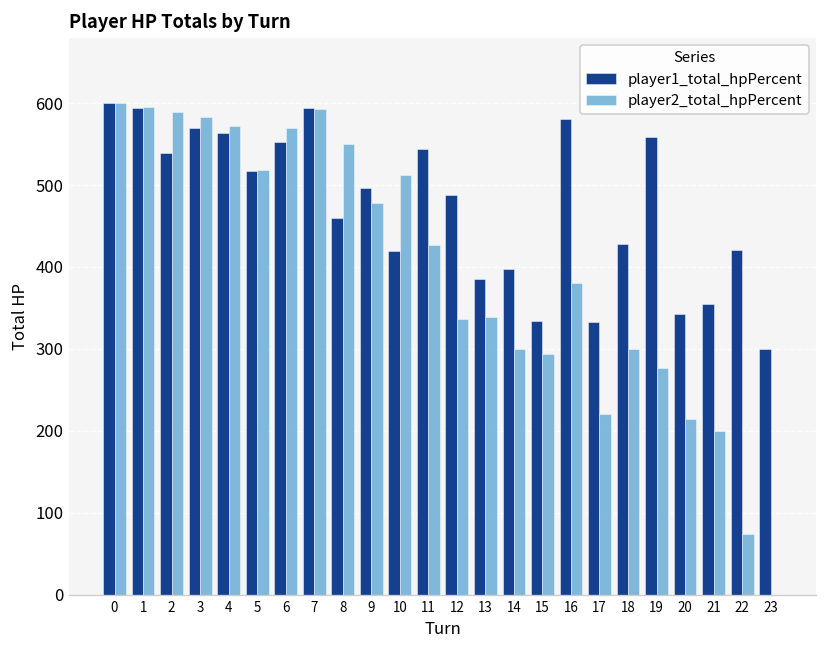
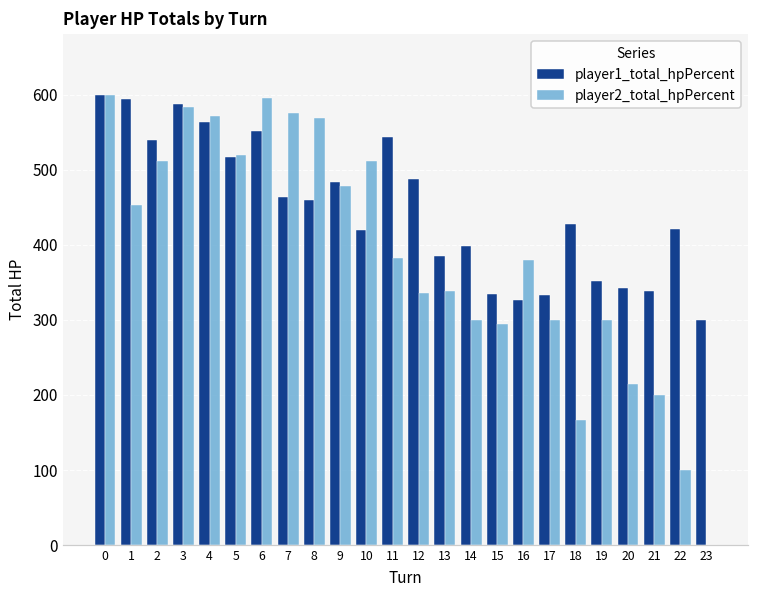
player2_total_hpPercent, 1: 600 -> 450
player2_total_hpPercent, 2: 590 -> 510
player1_total_hpPercent, 3: 570 -> 590
player2_total_hpPercent, 6: 570 -> 600
player1_total_hpPercent, 7: 590 -> 460
player2_total_hpPercent, 7: 590 -> 580
player2_total_hpPercent, 8: 550 -> 570
player1_total_hpPercent, 9: 500 -> 480
player2_total_hpPercent, 11: 430 -> 380
player1_total_hpPercent, 16: 580 -> 330
player2_total_hpPercent, 17: 220 -> 300
player2_total_hpPercent, 18: 300 -> 170
player1_total_hpPercent, 19: 560 -> 350
player2_total_hpPercent, 19: 280 -> 300
player1_total_hpPercent, 21: 360 -> 340
player2_total_hpPercent, 22: 70 -> 100
